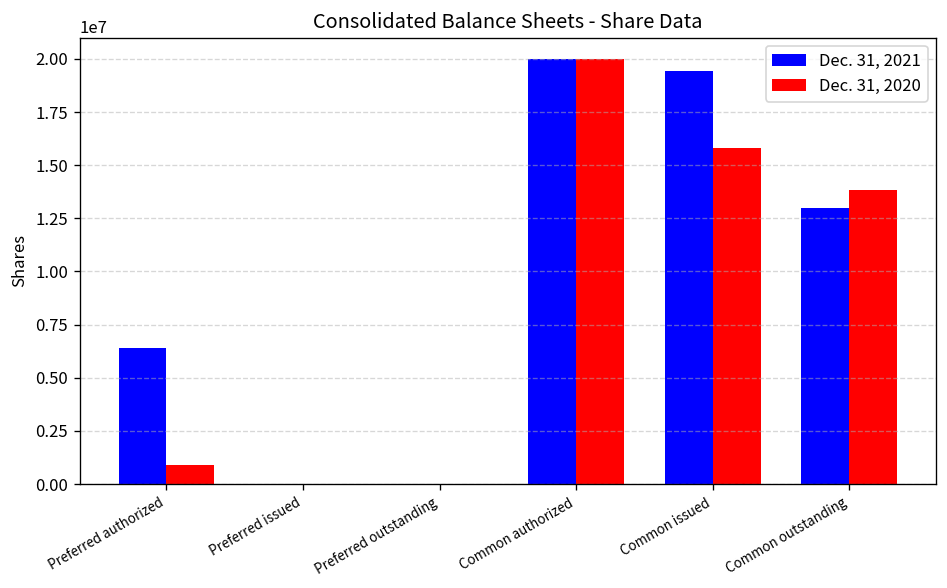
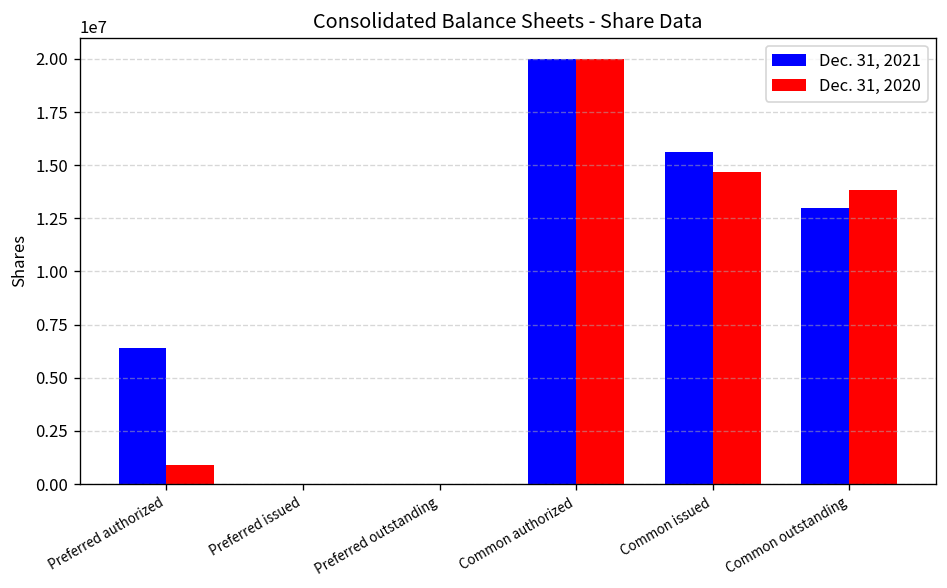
Dec. 31, 2021, Common issued: 19400000 -> 15600000
Dec. 31, 2020, Common issued: 15800000 -> 14700000
